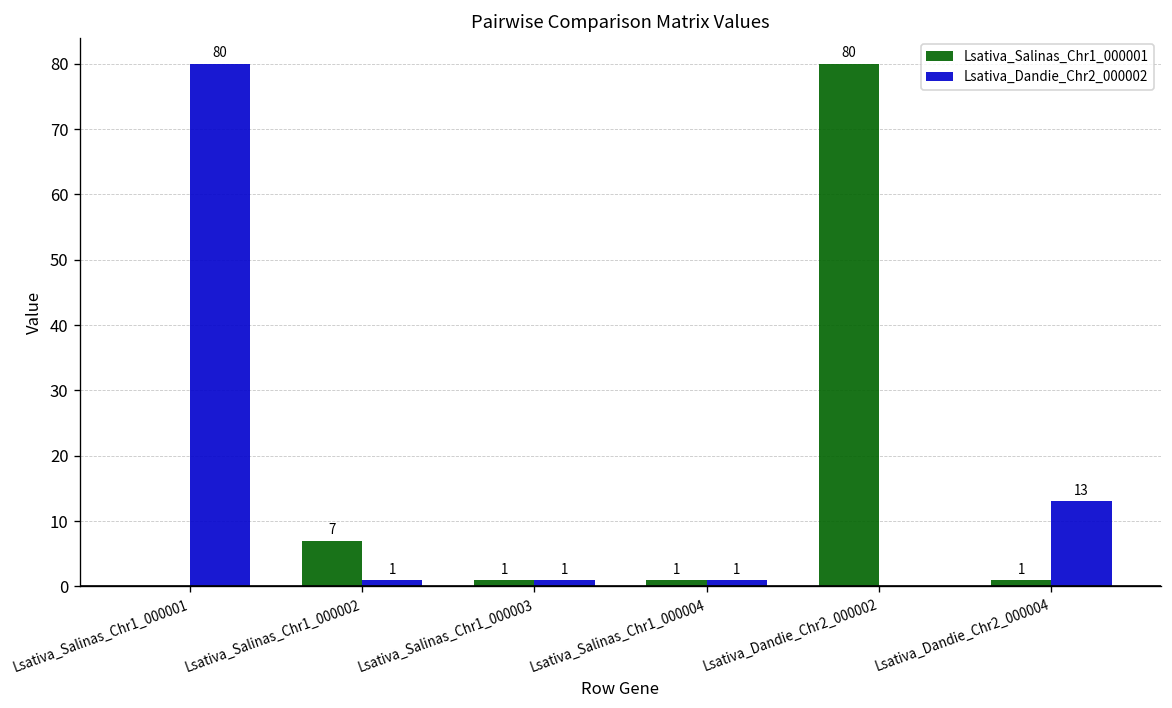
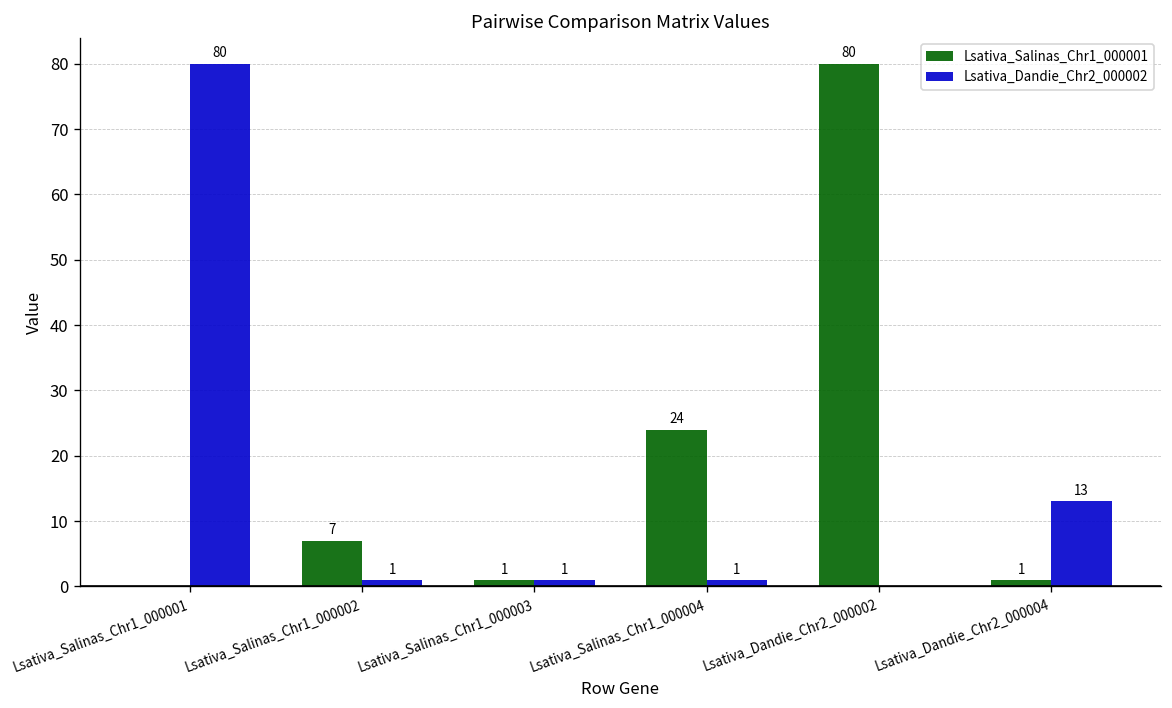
Lsativa_Salinas_Chr1_000001, Lsativa_Salinas_Chr1_000004: 1 -> 24
